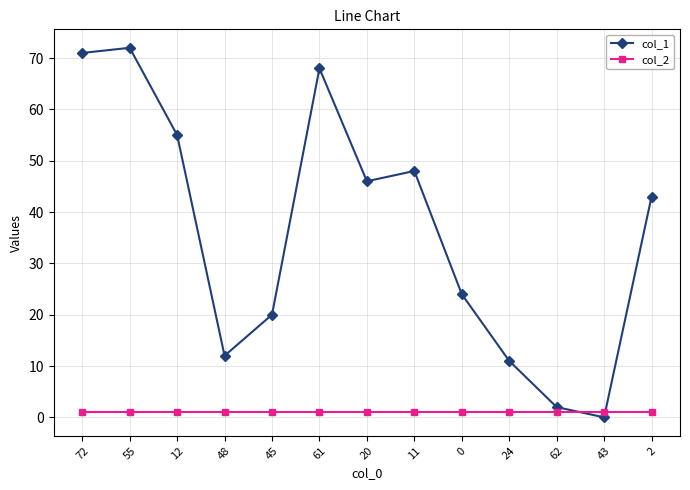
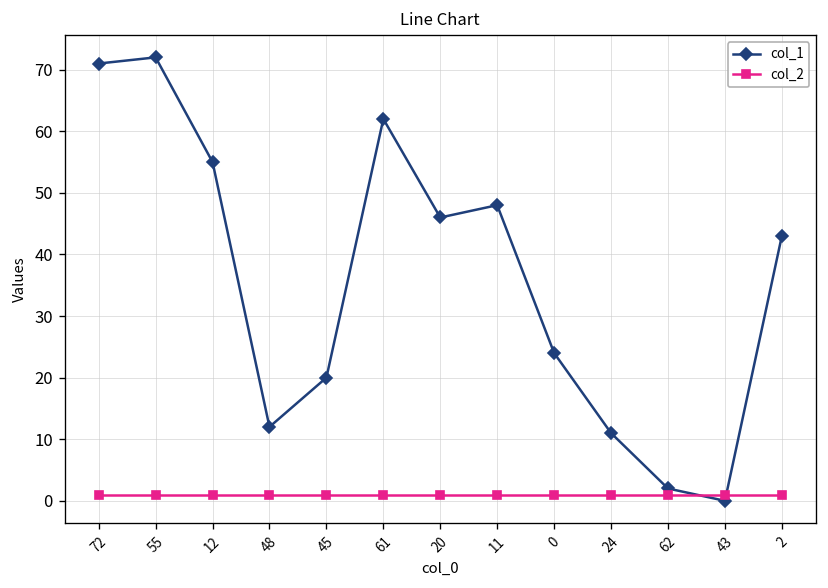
col_1, 61: 68 -> 62
